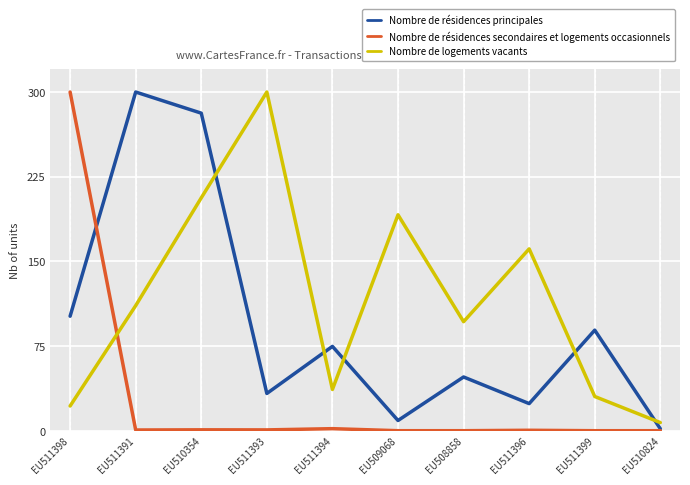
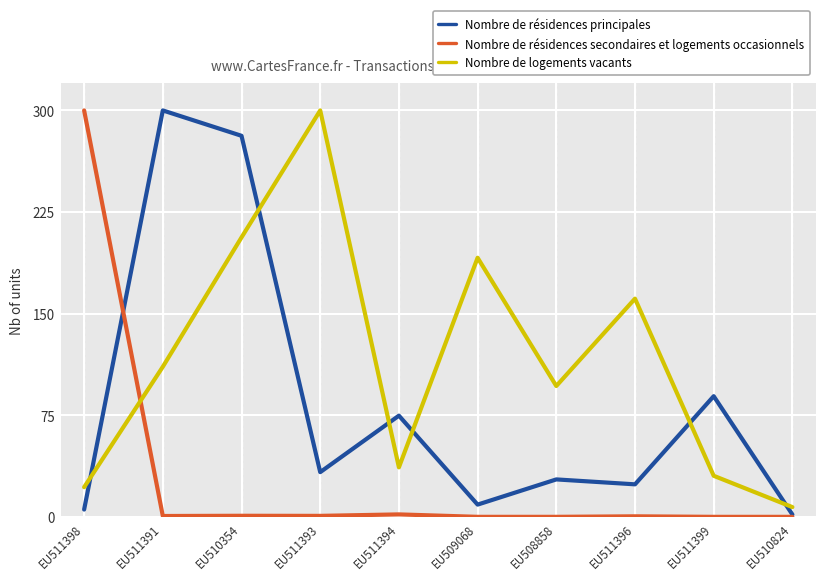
Nombre de résidences principales, EU511398: 101 -> 5
Nombre de résidences principales, EU508858: 48 -> 28
